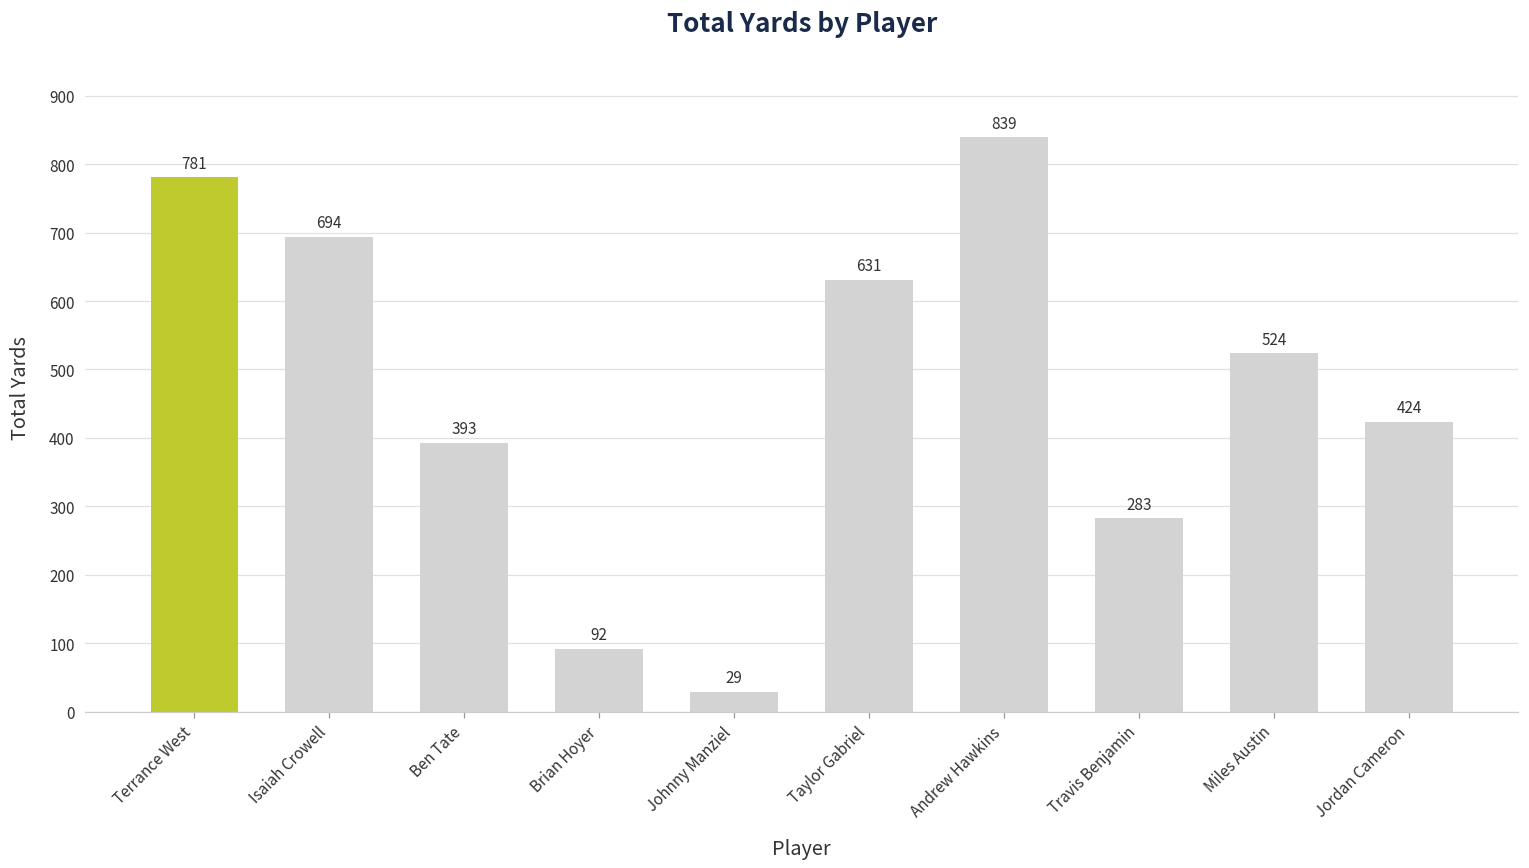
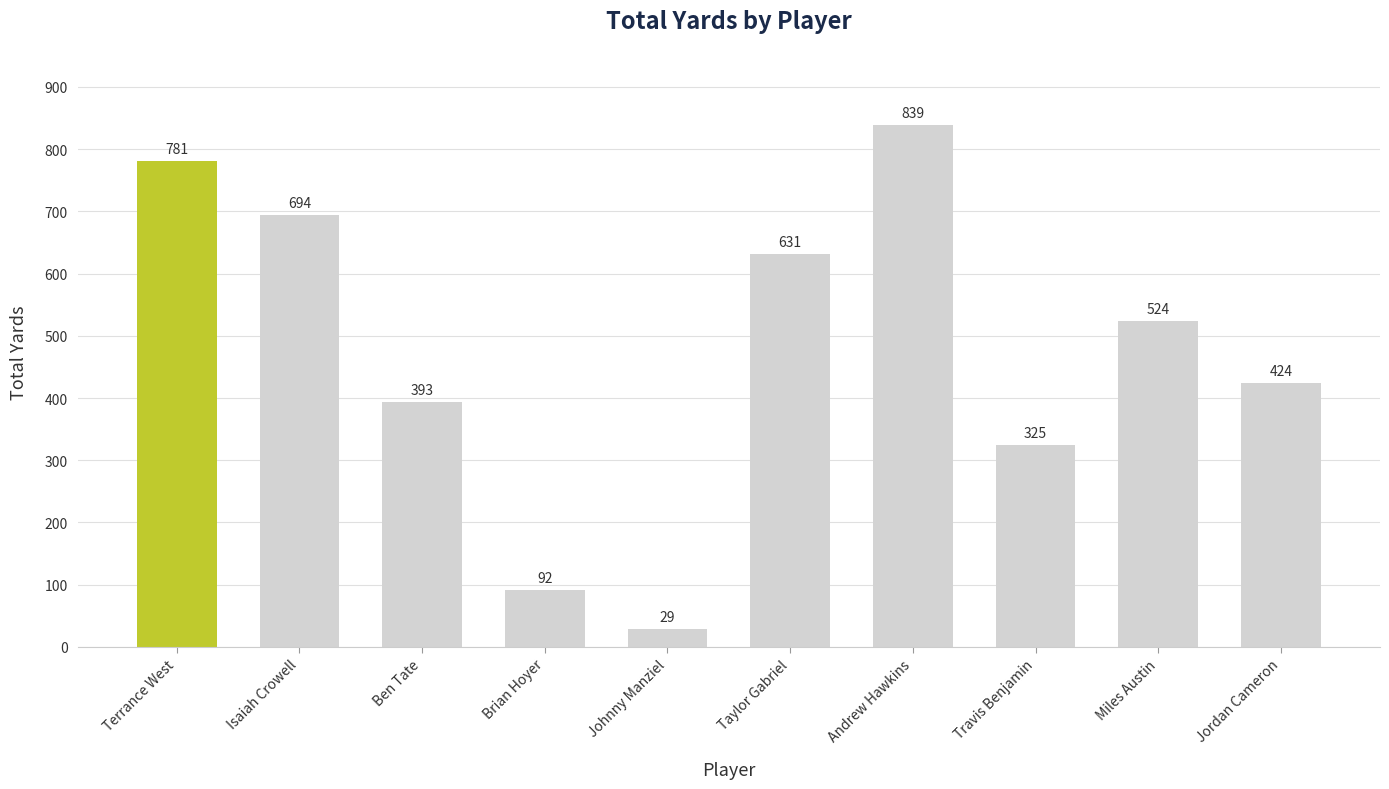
Travis Benjamin: 283 -> 325
